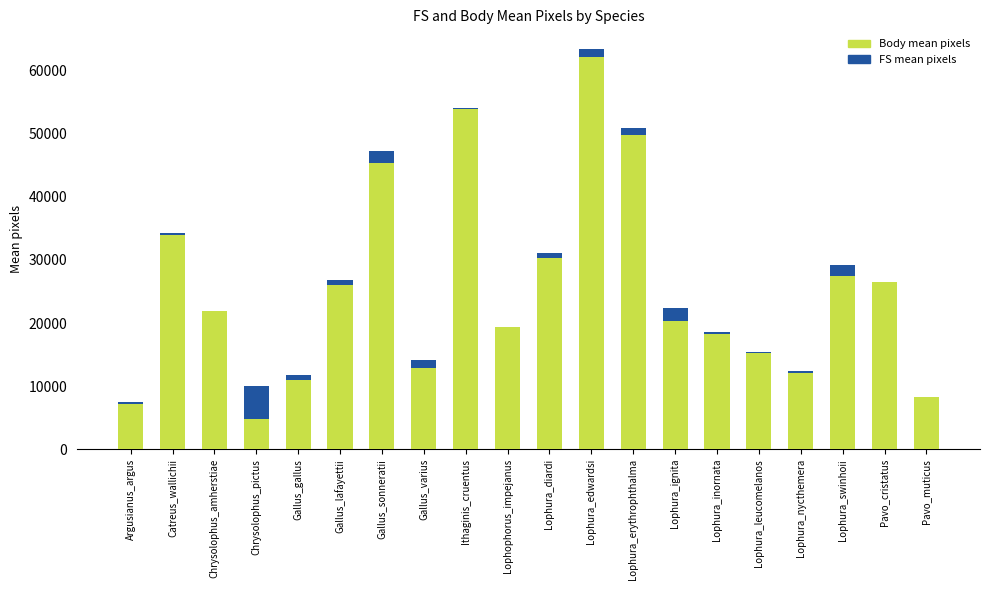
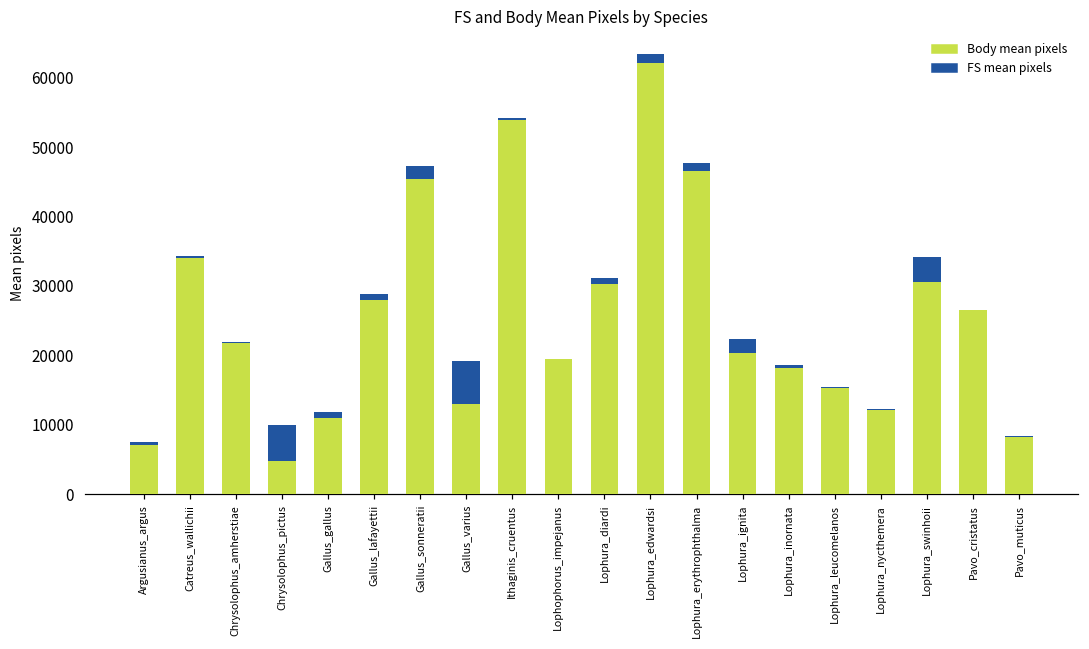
Body mean pixels, Gallus_lafayettii: 26000 -> 28000
FS mean pixels, Gallus_varius: 1000 -> 6000
Body mean pixels, Lophura_erythrophthalma: 50000 -> 47000
Body mean pixels, Lophura_swinhoii: 28000 -> 31000
FS mean pixels, Lophura_swinhoii: 2000 -> 4000
